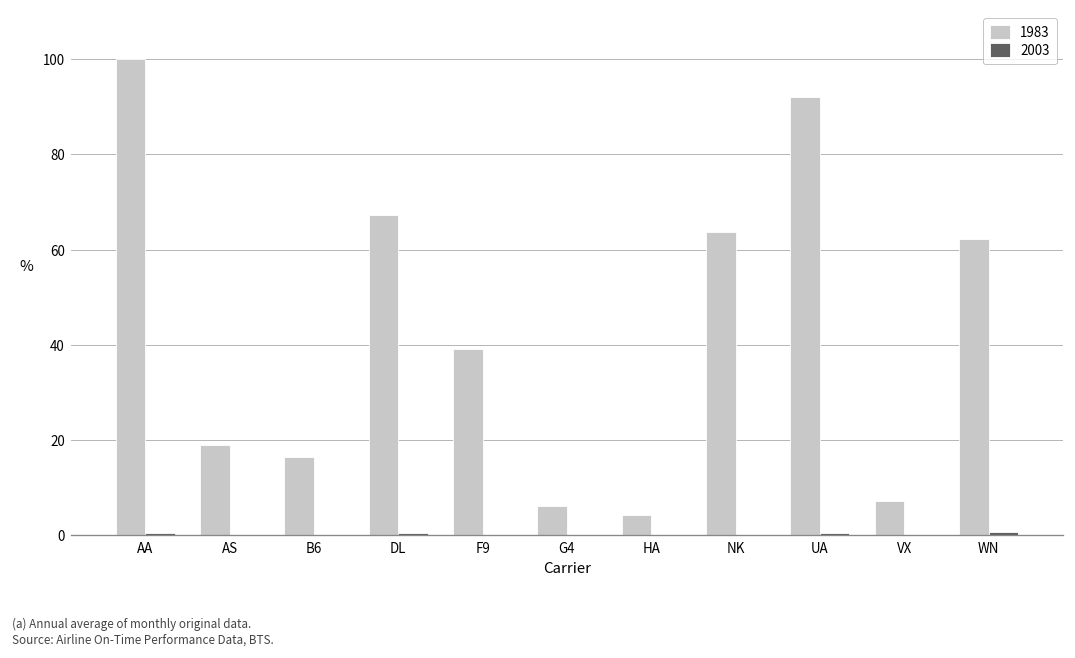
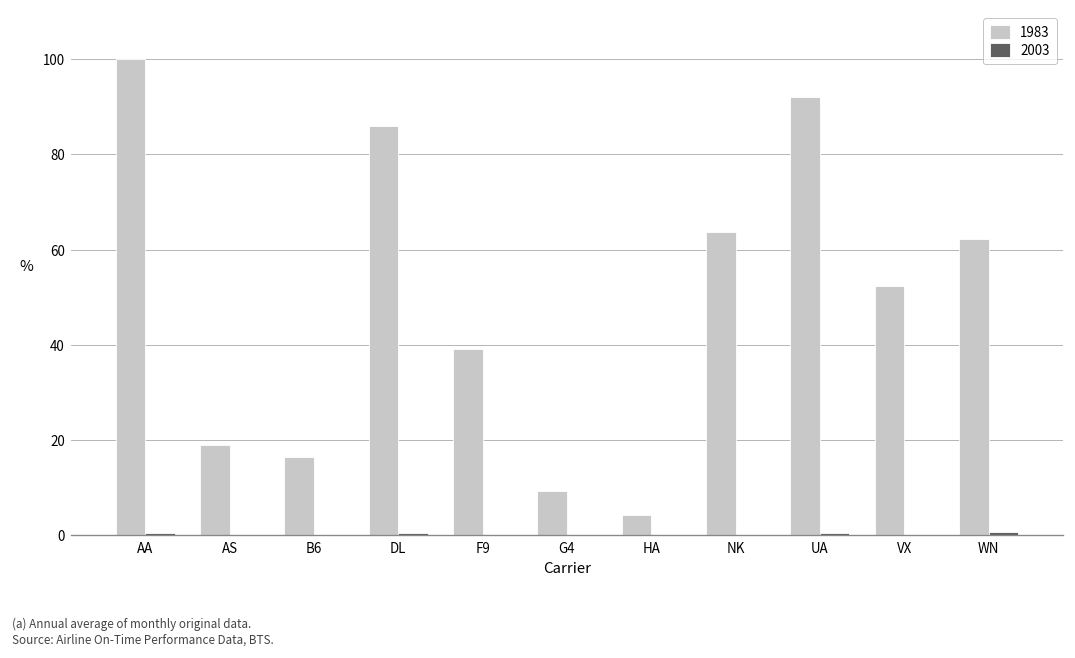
1983, DL: 67 -> 86
1983, G4: 6 -> 9
1983, VX: 7 -> 52
